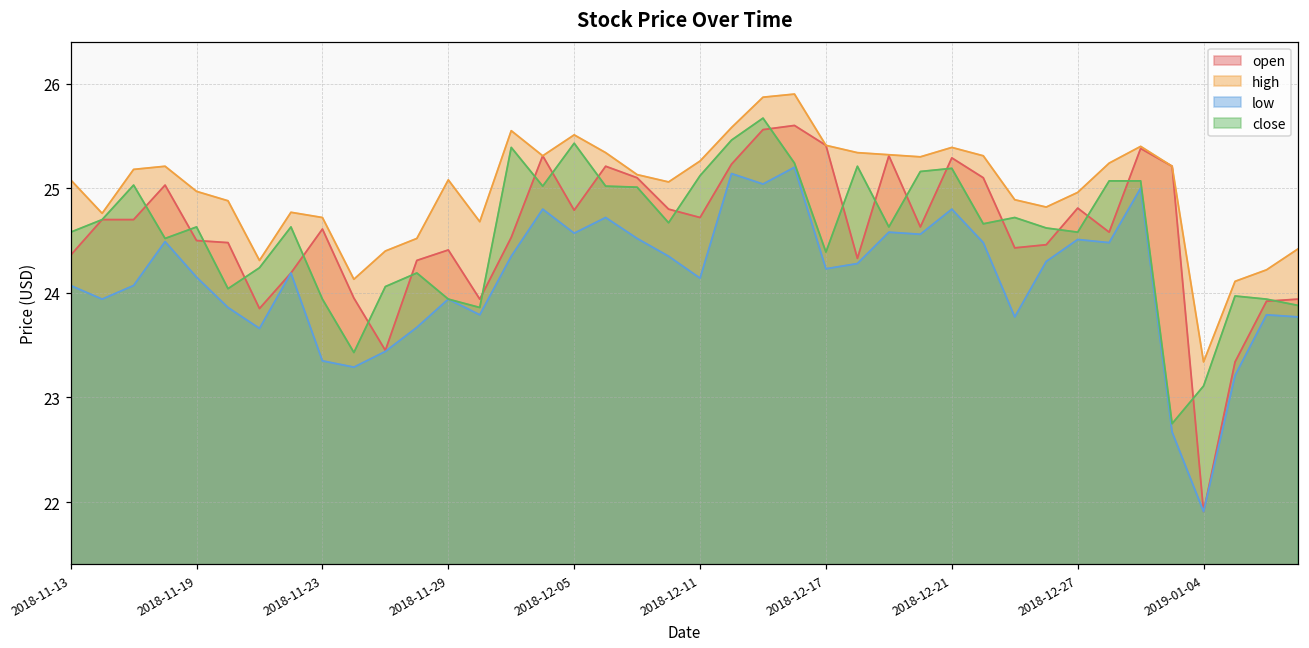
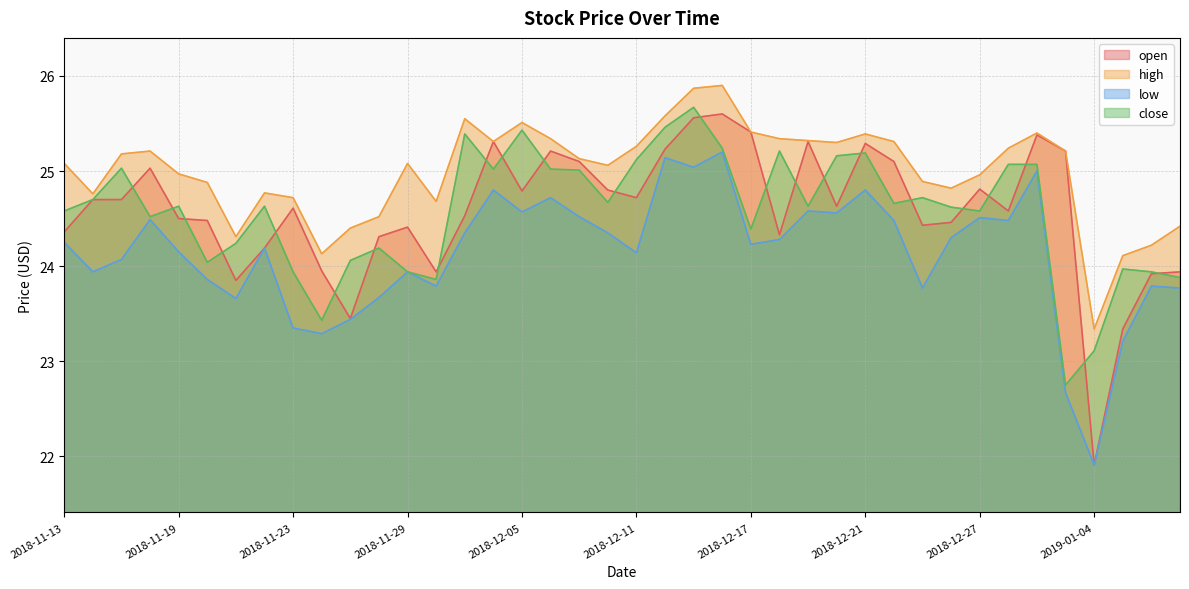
low, 2018-11-13: 24.1 -> 24.3
